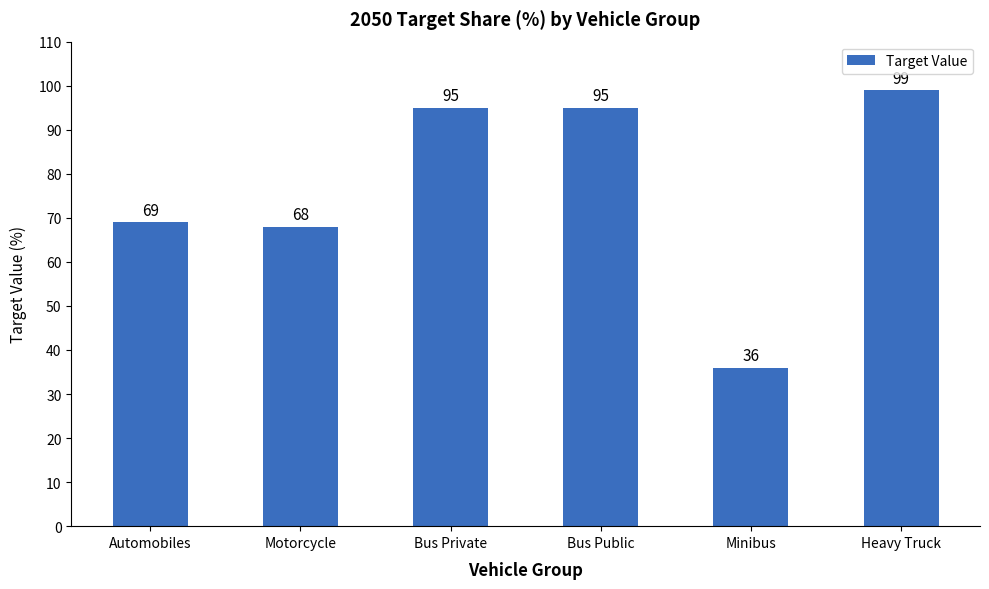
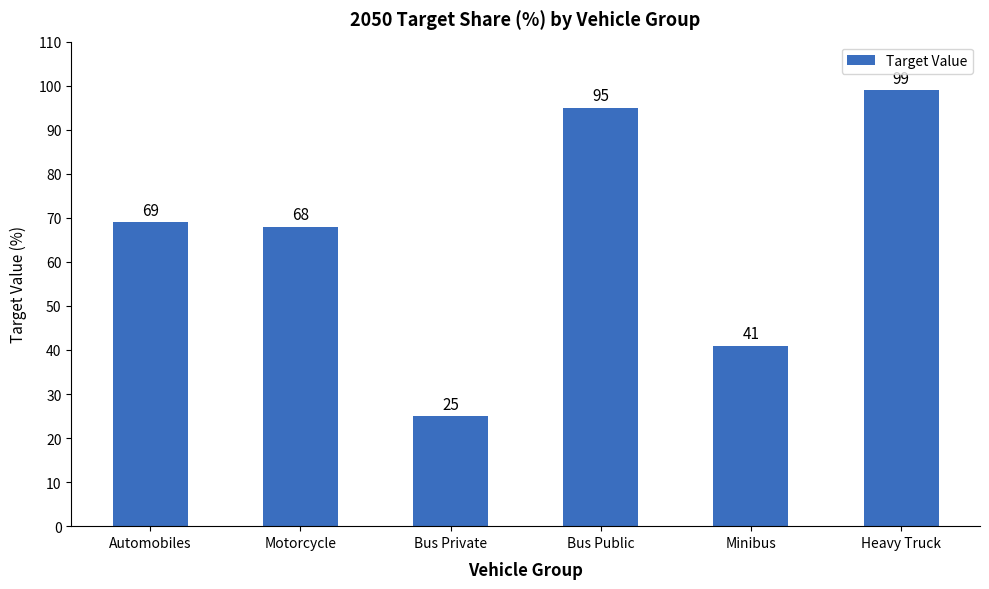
Bus Private: 95 -> 25
Minibus: 36 -> 41
